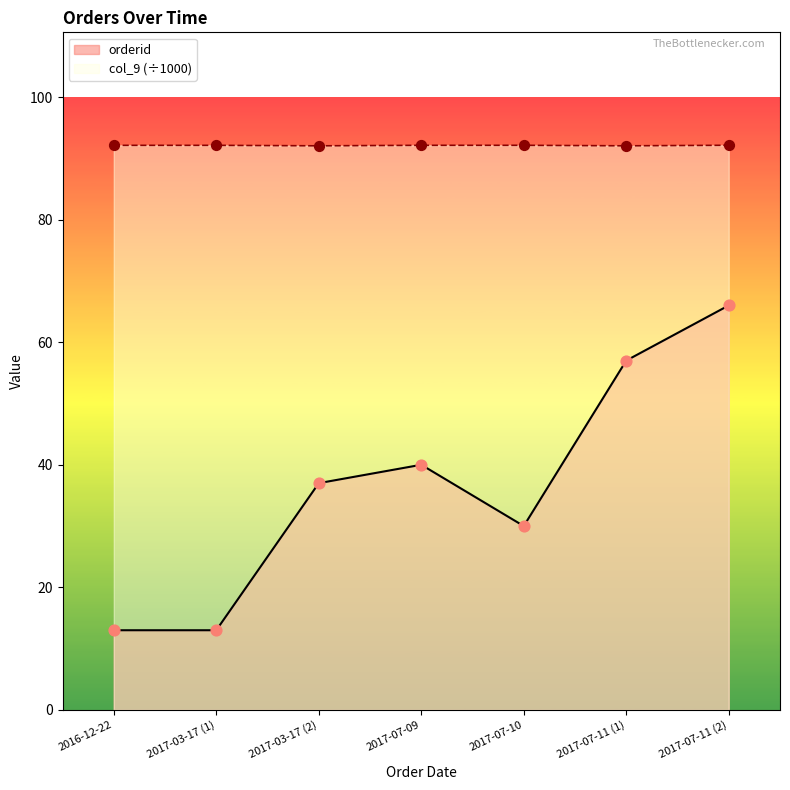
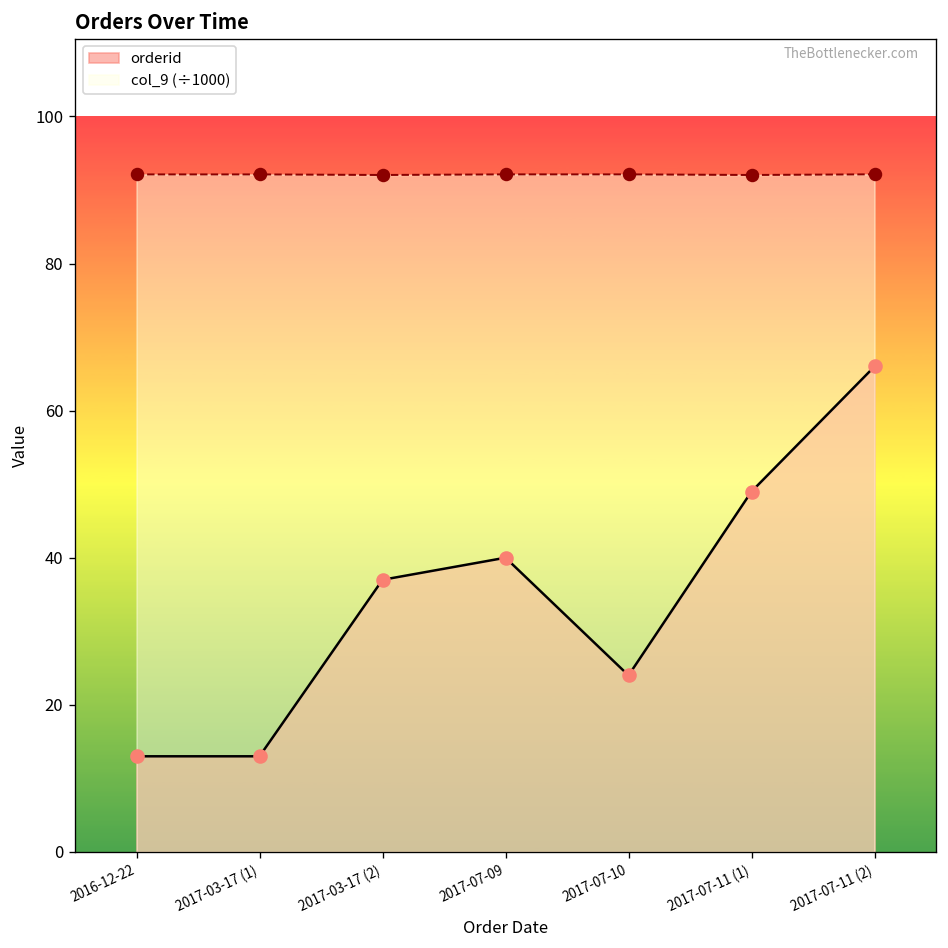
orderid, 2017-07-10: 30 -> 24
orderid, 2017-07-11 (1): 57 -> 49
